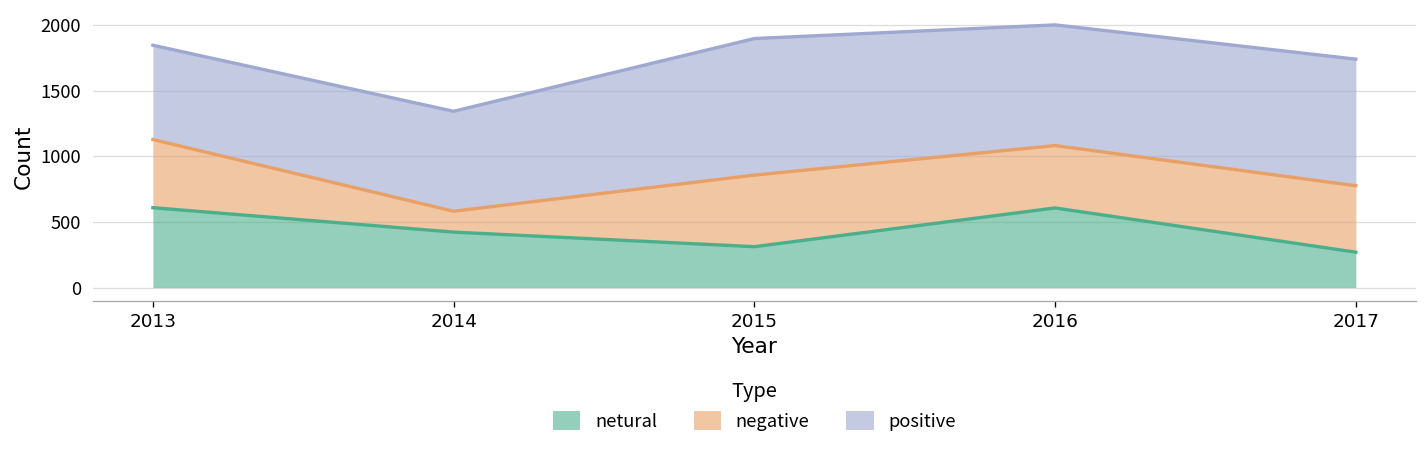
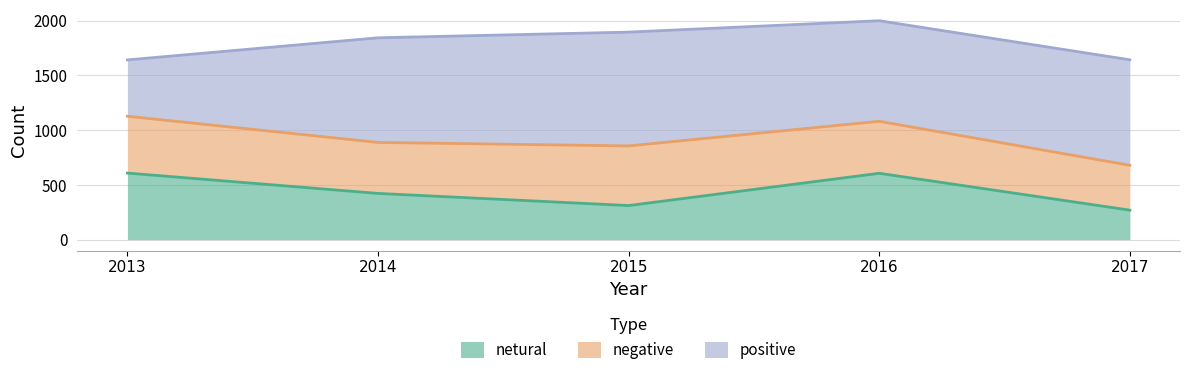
positive, 2013: 720 -> 520
negative, 2014: 160 -> 470
positive, 2014: 760 -> 960
negative, 2017: 510 -> 410
